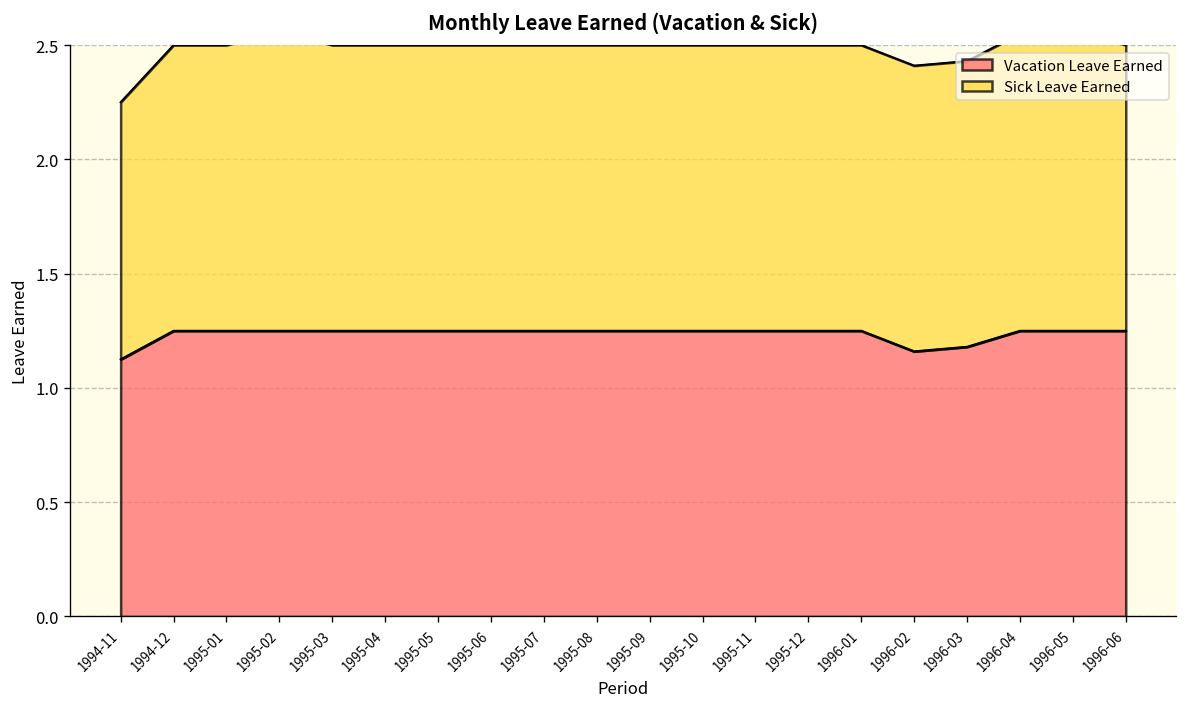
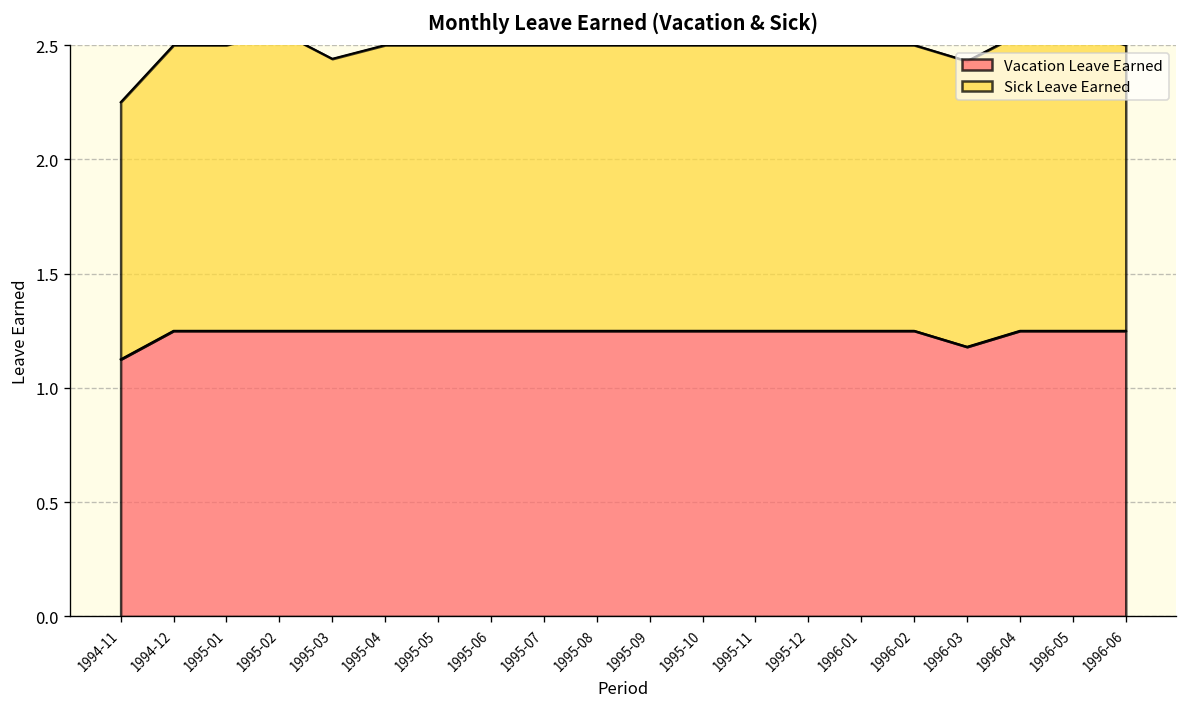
Sick Leave Earned, 1995-03: 1.25 -> 1.19
Vacation Leave Earned, 1996-02: 1.16 -> 1.25
